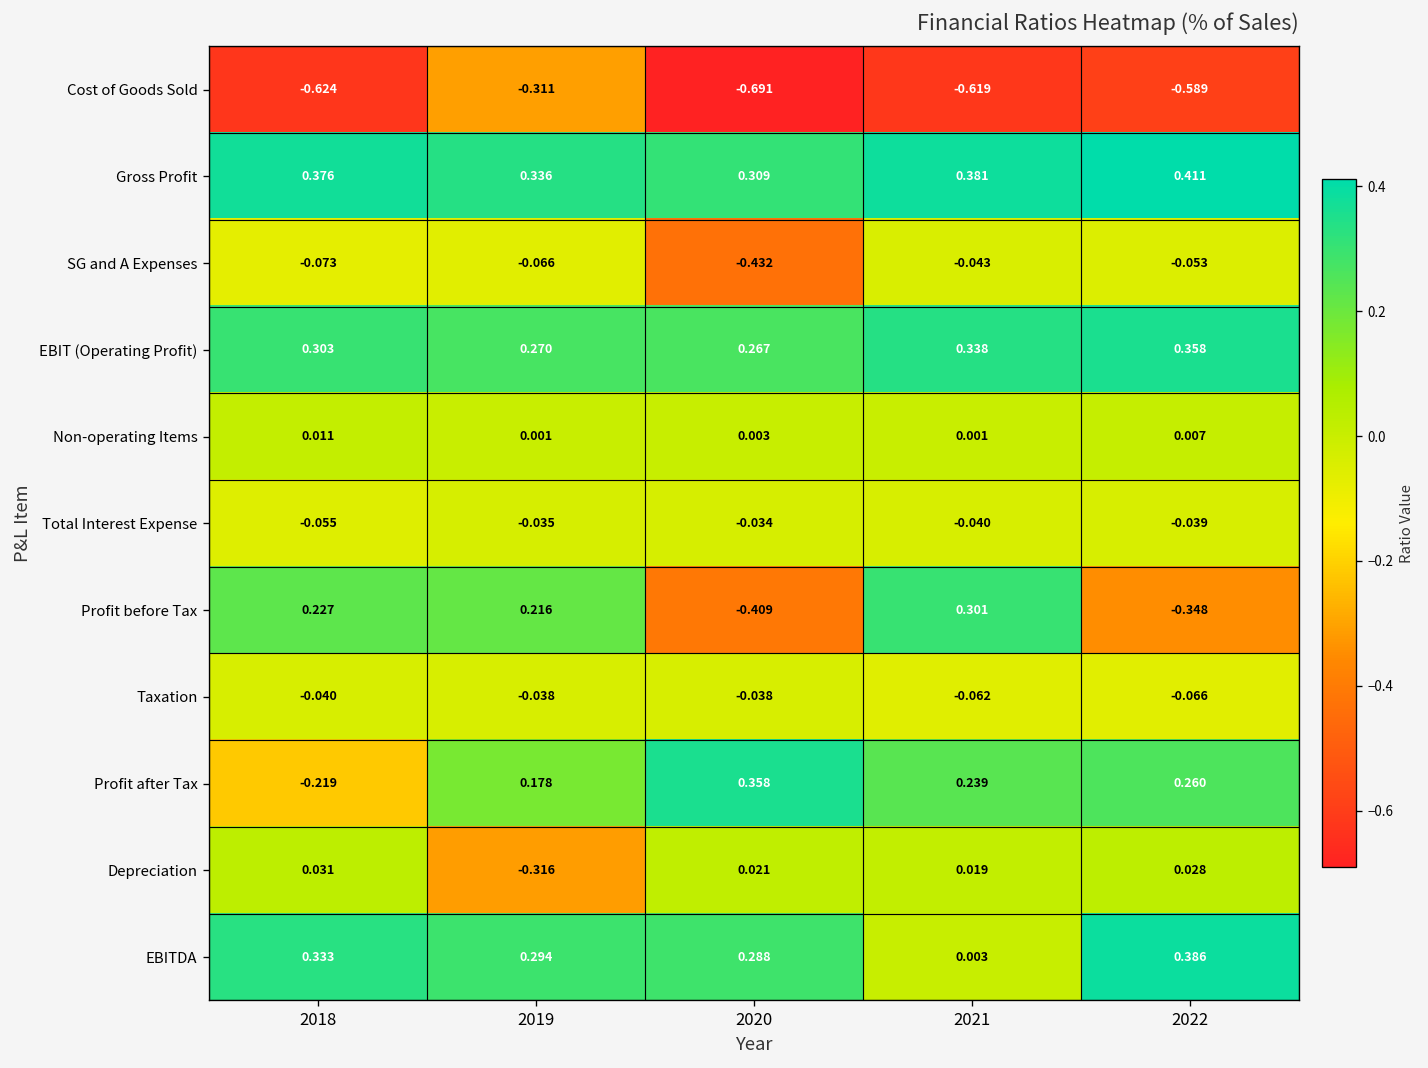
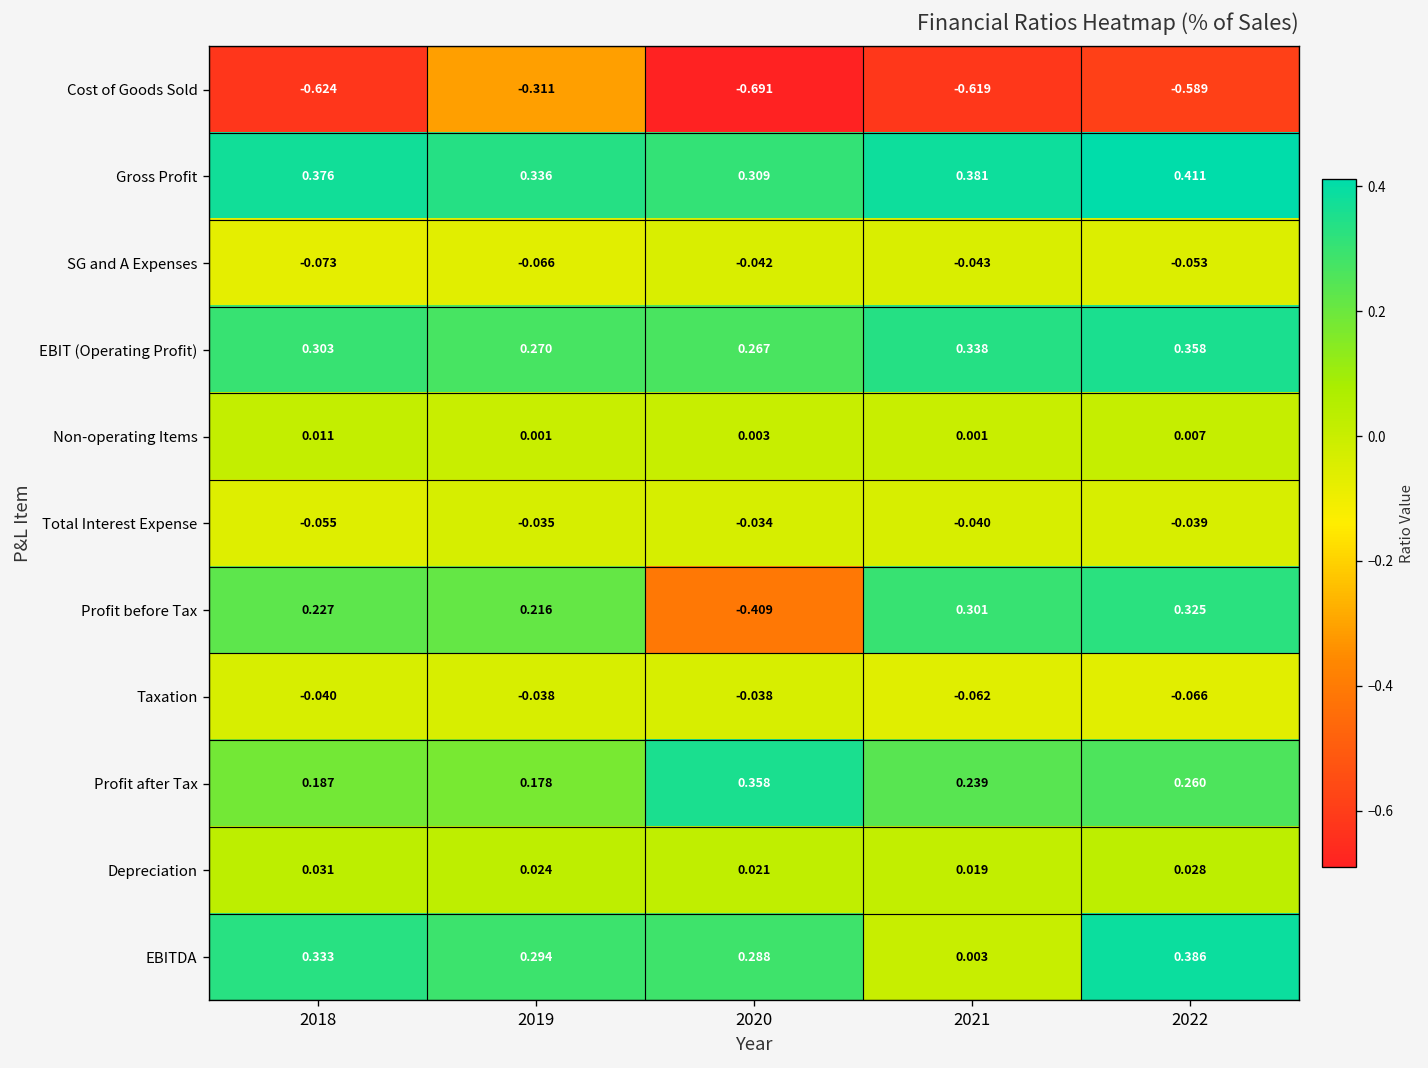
SG and A Expenses, 2020: -0.432 -> -0.042
Profit before Tax, 2022: -0.348 -> 0.325
Profit after Tax, 2018: -0.219 -> 0.187
Depreciation, 2019: -0.316 -> 0.024
